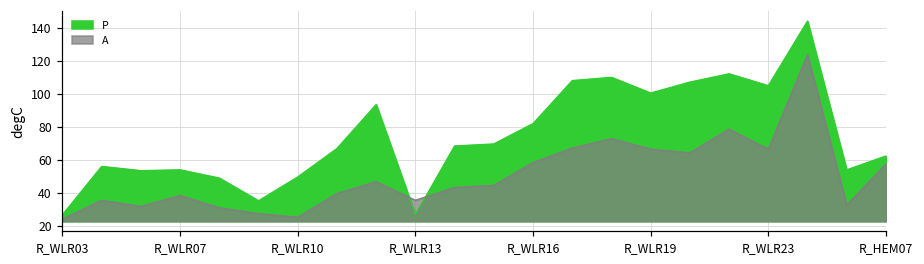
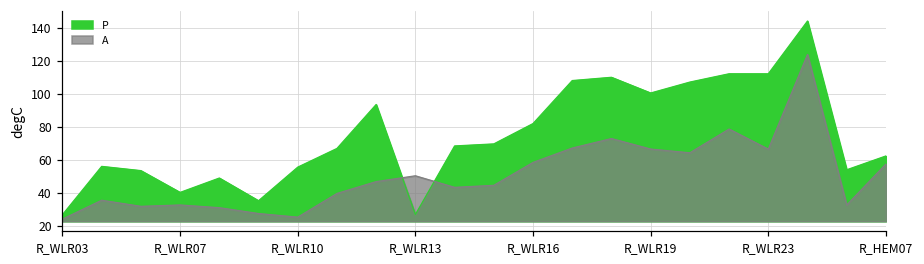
P, R_WLR07: 54 -> 40
A, R_WLR07: 38 -> 33
P, R_WLR10: 50 -> 56
A, R_WLR13: 36 -> 50
P, R_WLR23: 105 -> 112
